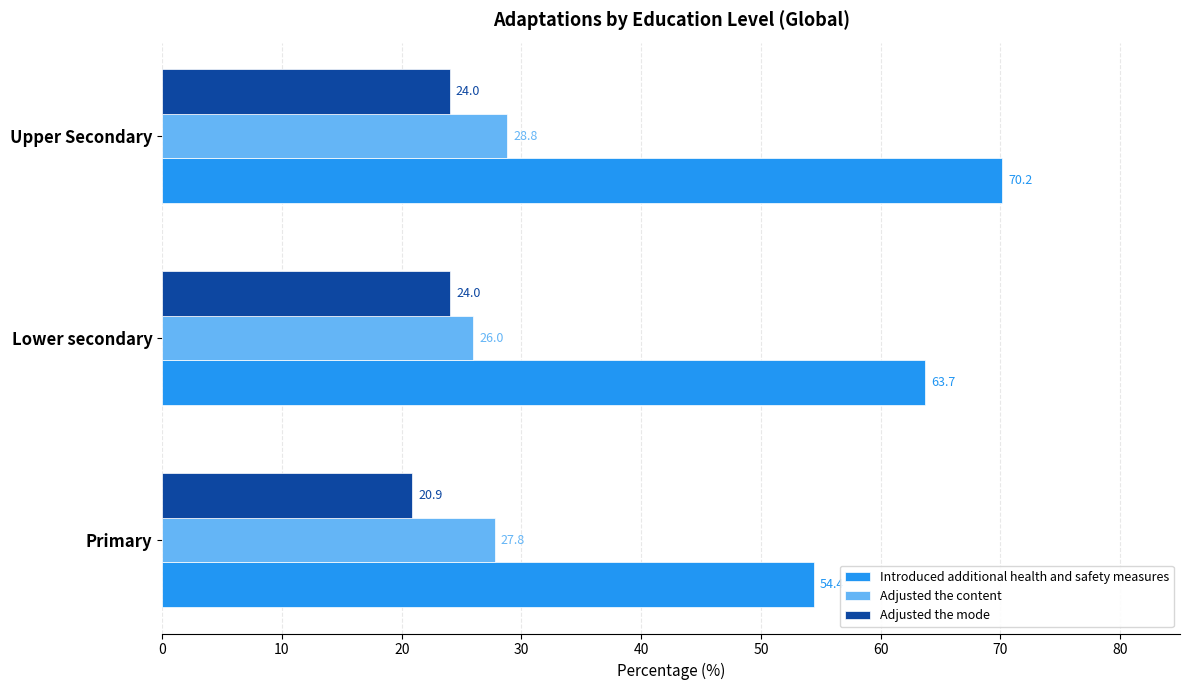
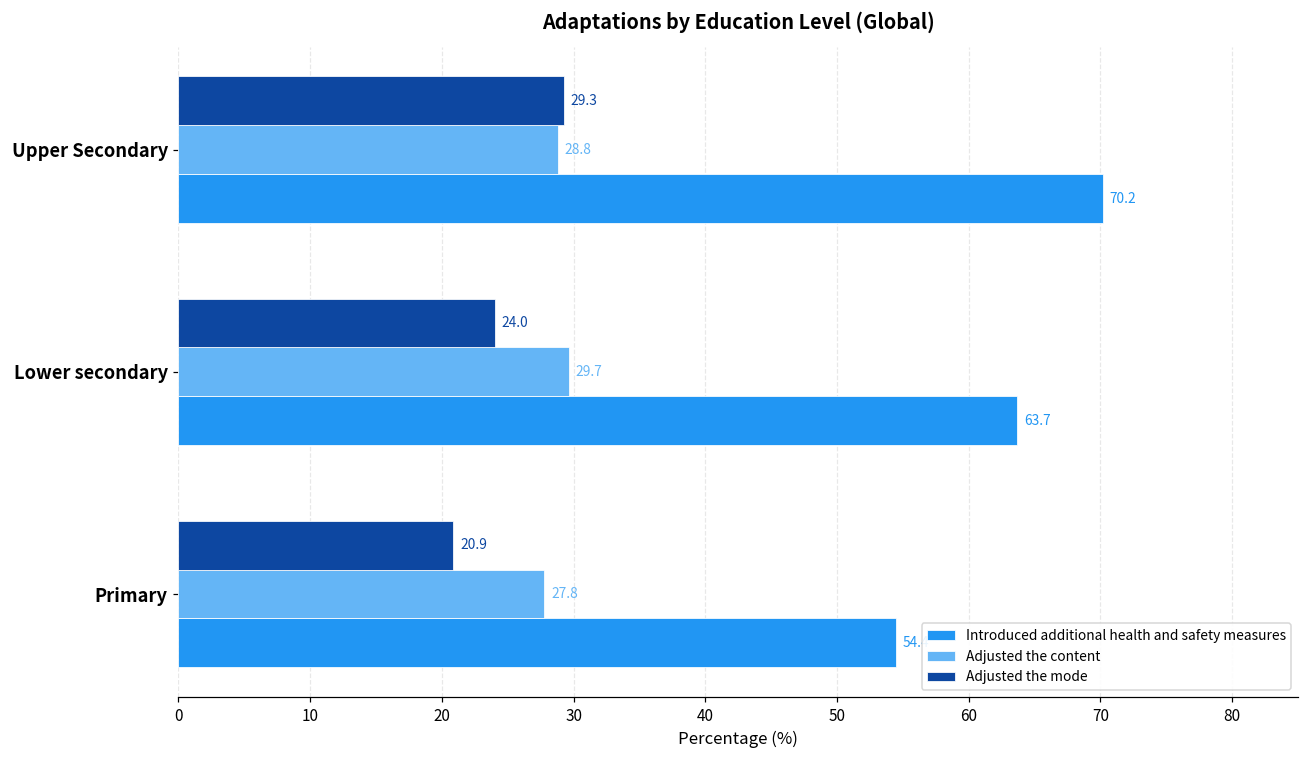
Adjusted the mode, Upper Secondary: 24.0 -> 29.3
Adjusted the content, Lower secondary: 26.0 -> 29.7
